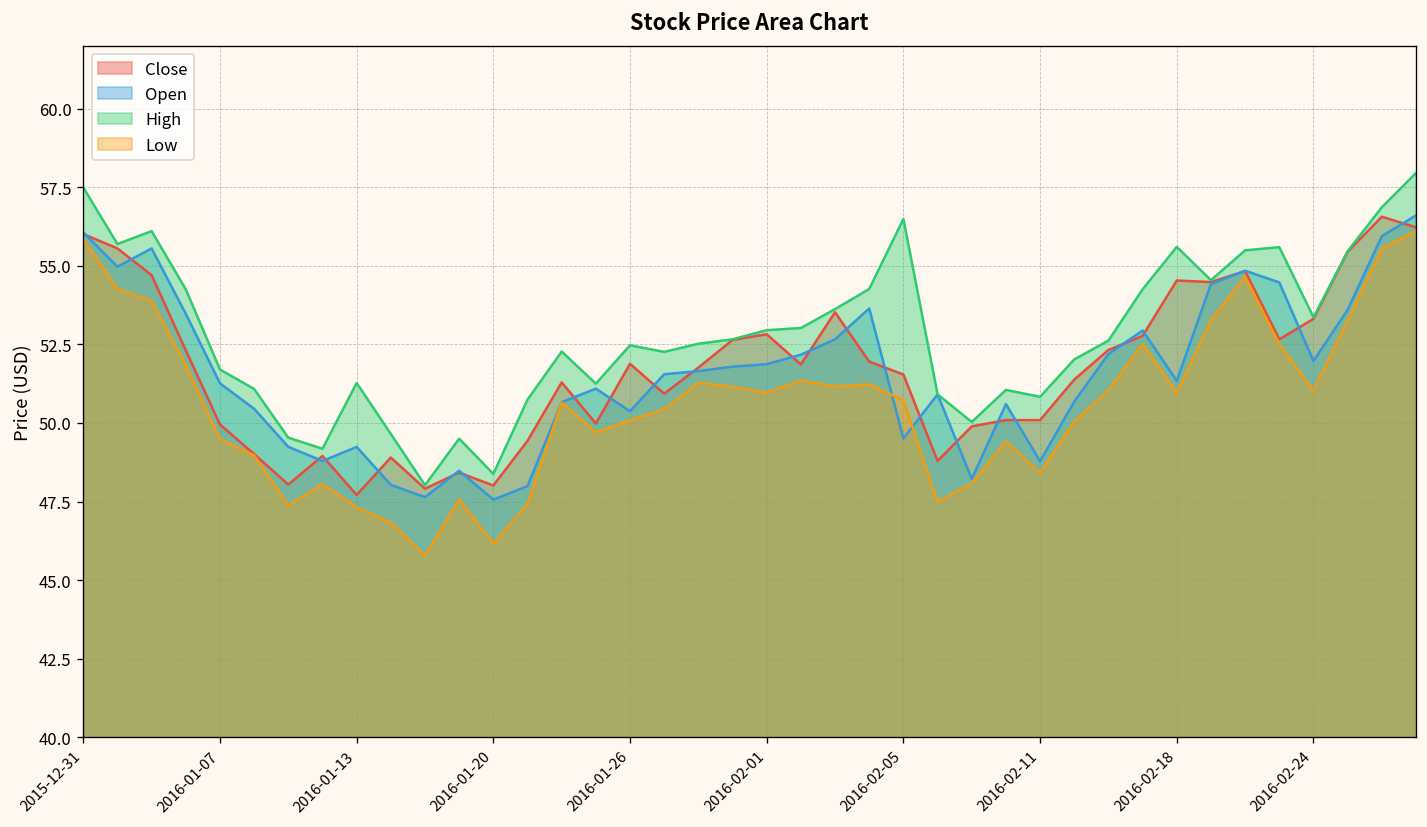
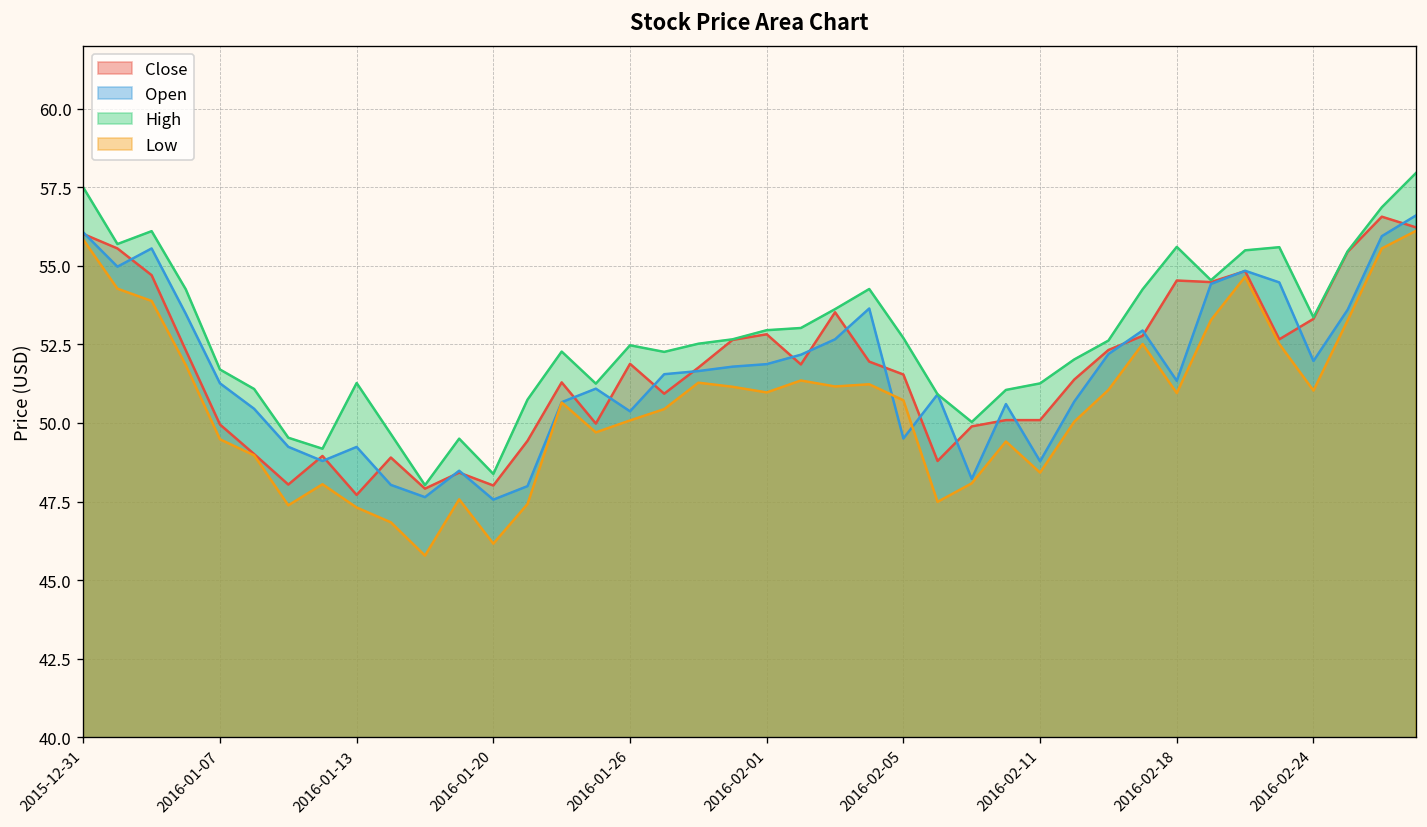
High, 2016-02-05: 56.5 -> 52.7
High, 2016-02-11: 50.8 -> 51.3
